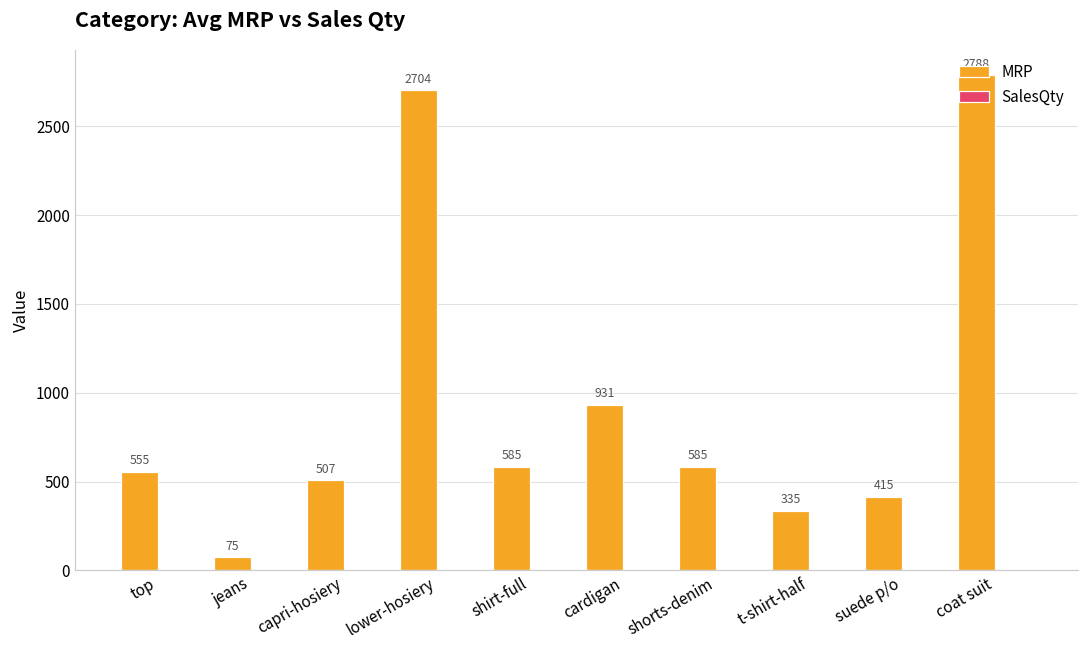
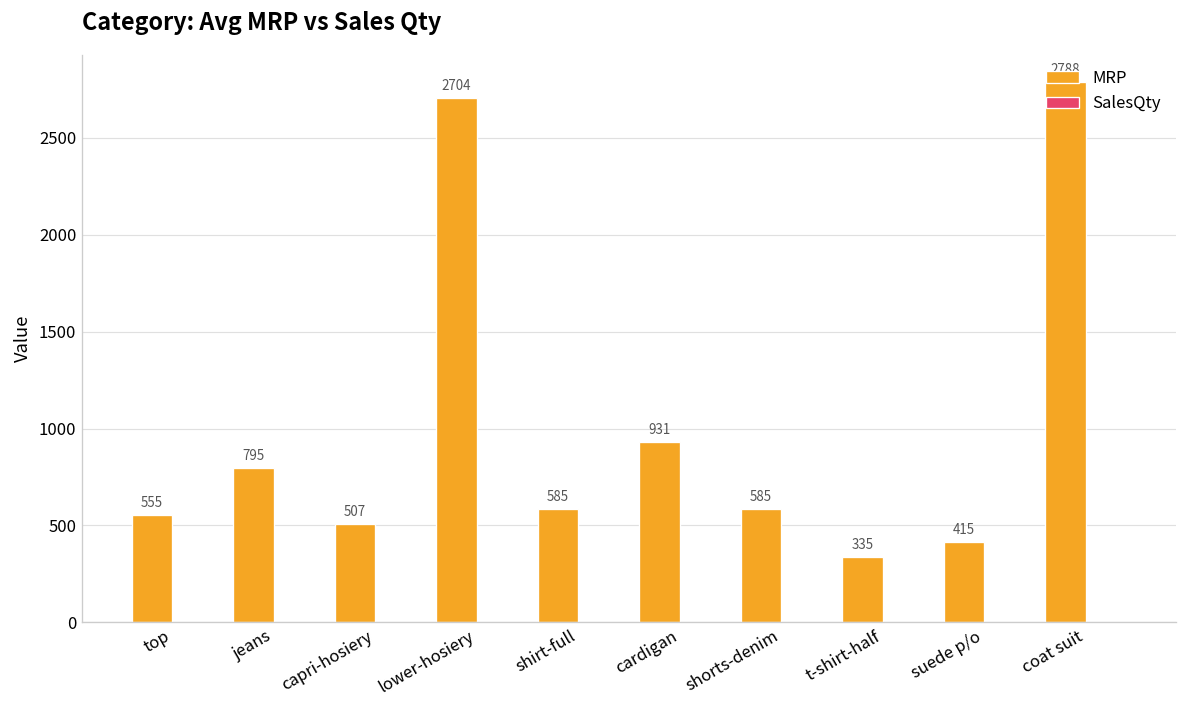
MRP, jeans: 75 -> 795
